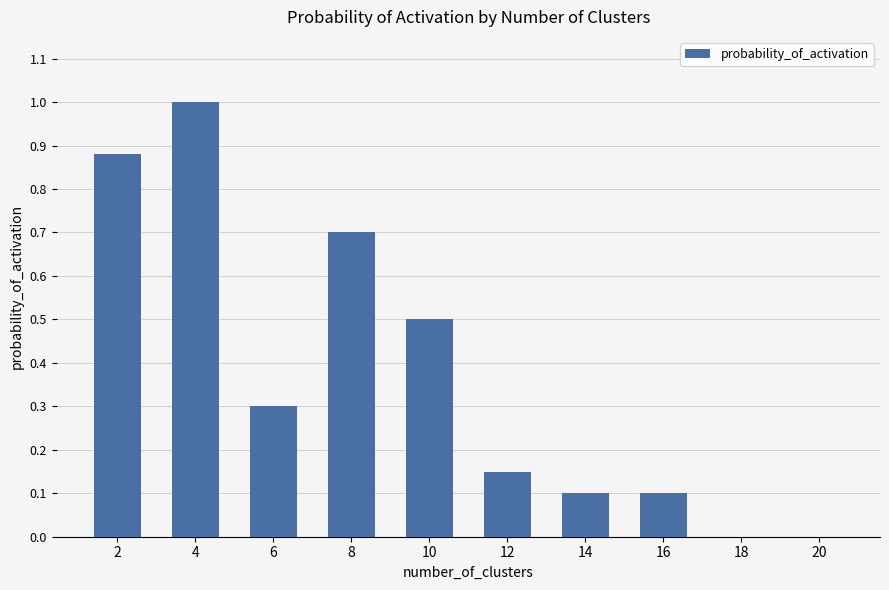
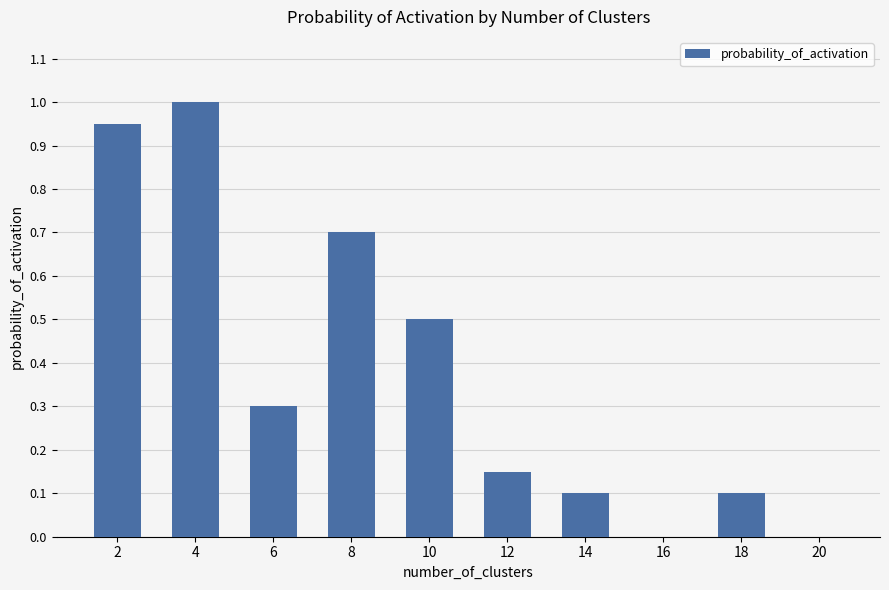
2: 0.88 -> 0.95
16: 0.1 -> 0.0
18: 0.0 -> 0.1
